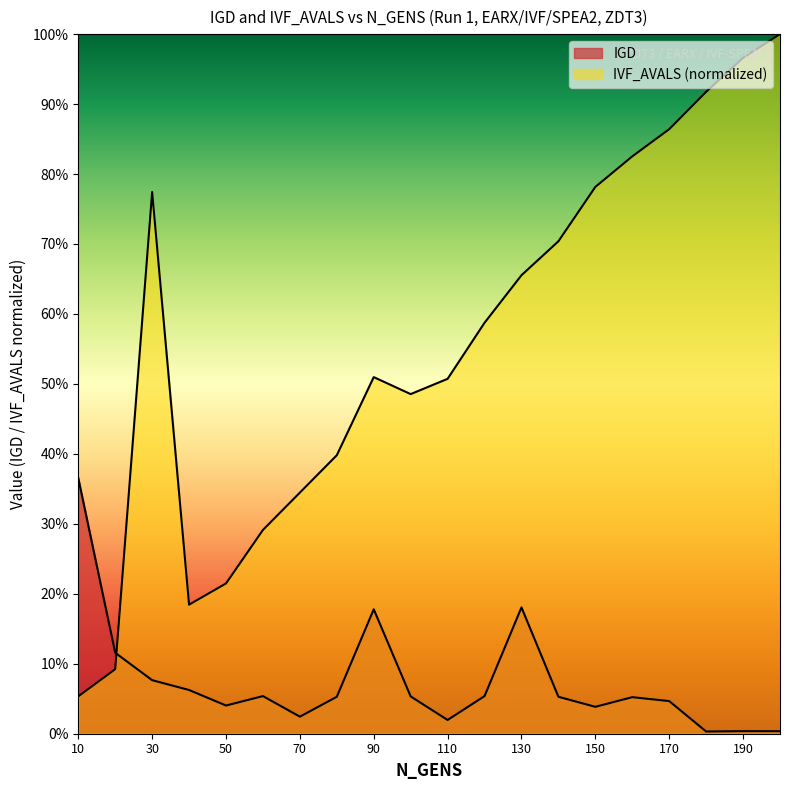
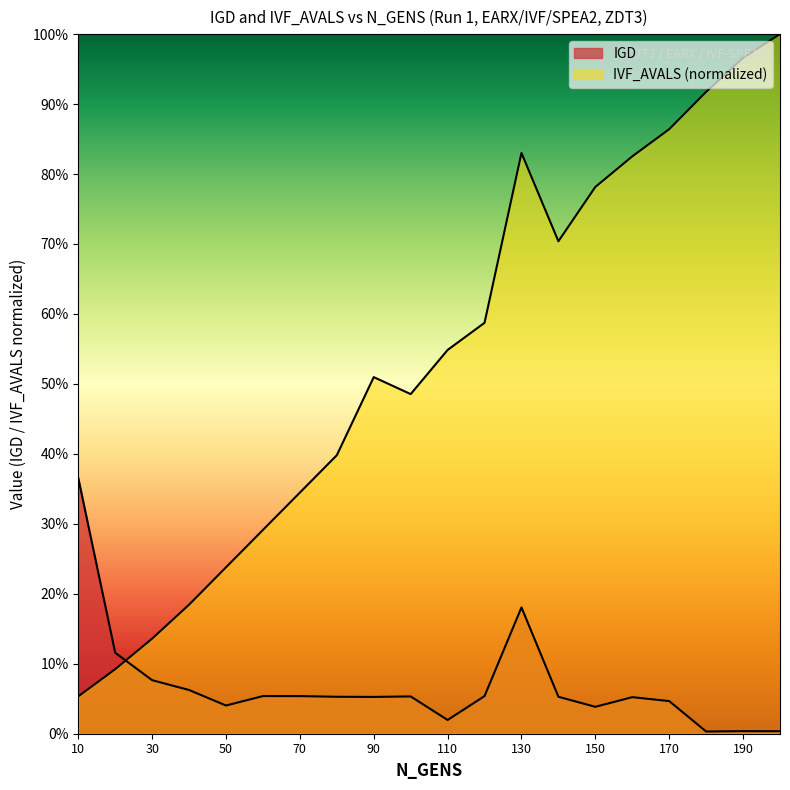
IVF_AVALS (normalized), 30: 77% -> 14%
IVF_AVALS (normalized), 50: 21% -> 24%
IGD, 70: 2% -> 5%
IGD, 90: 18% -> 5%
IVF_AVALS (normalized), 110: 51% -> 55%
IVF_AVALS (normalized), 130: 66% -> 83%
